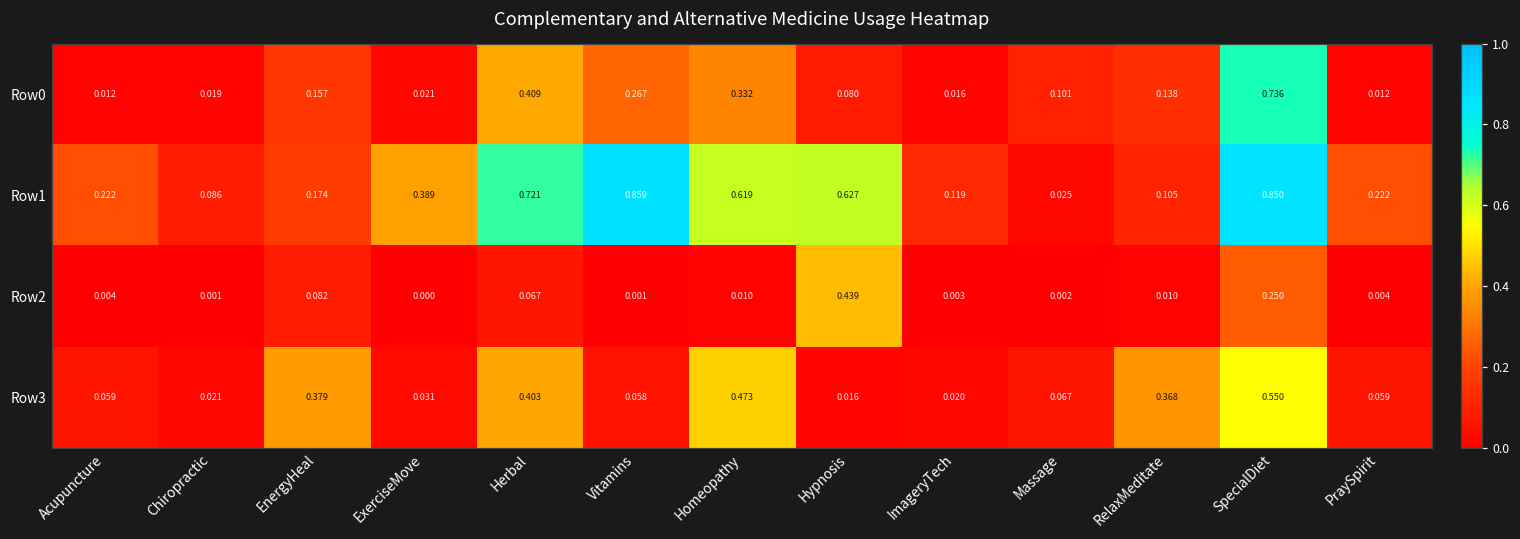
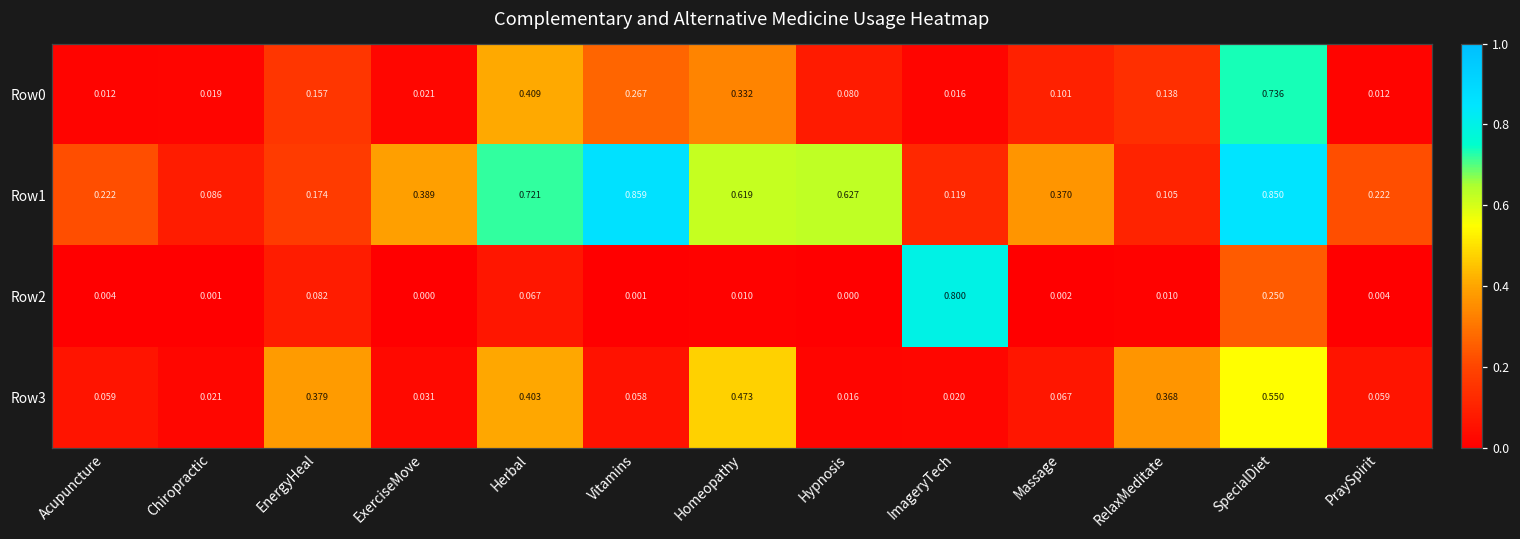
Row1, Massage: 0.025 -> 0.370
Row2, Hypnosis: 0.439 -> 0.000
Row2, ImageryTech: 0.003 -> 0.800
